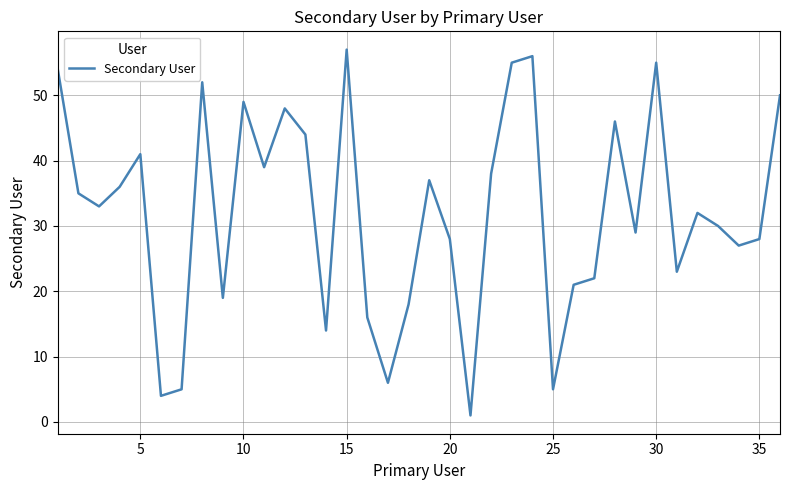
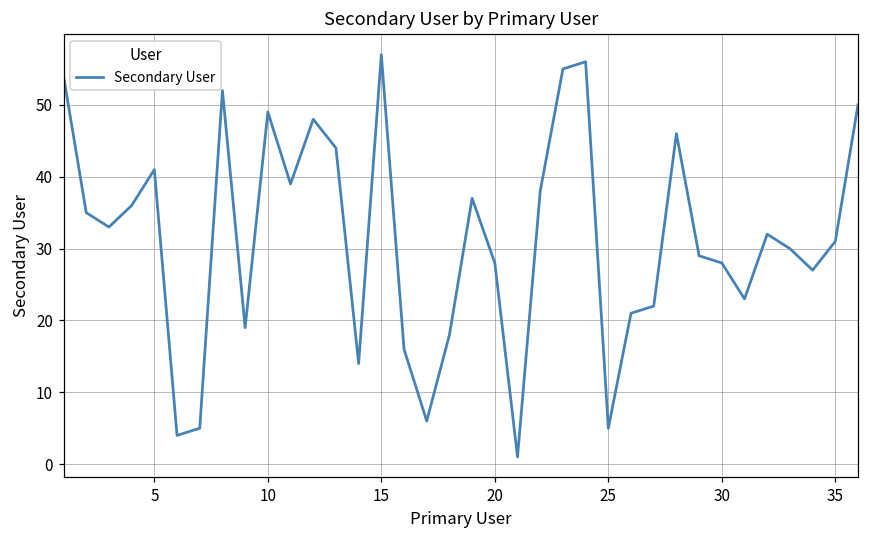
30: 55 -> 28
35: 28 -> 31
